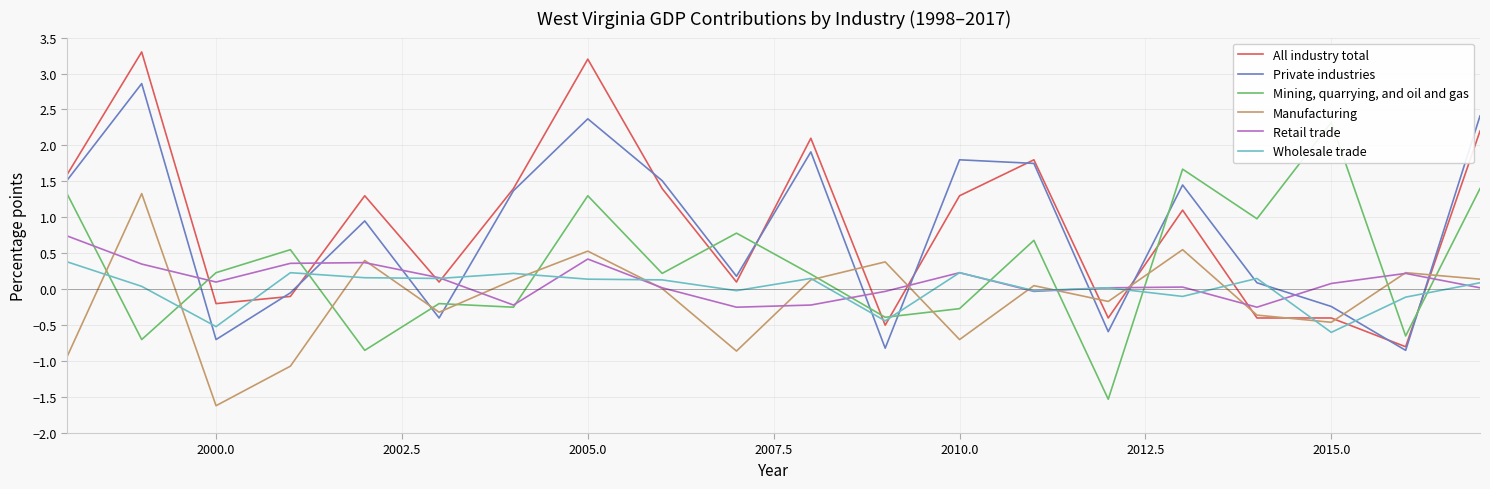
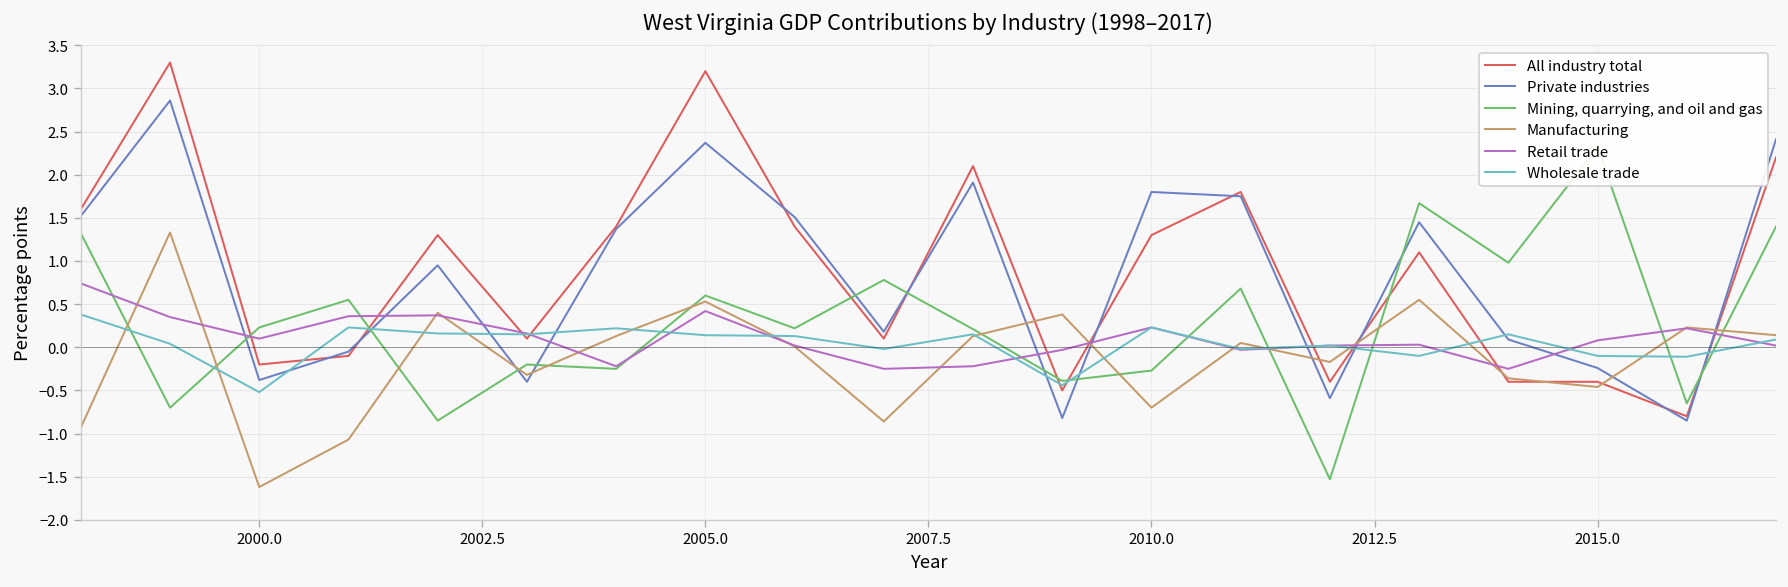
Private industries, 2000.0: -0.7 -> -0.4
Mining, quarrying, and oil and gas, 2005.0: 1.3 -> 0.6
Wholesale trade, 2015.0: -0.6 -> -0.1
